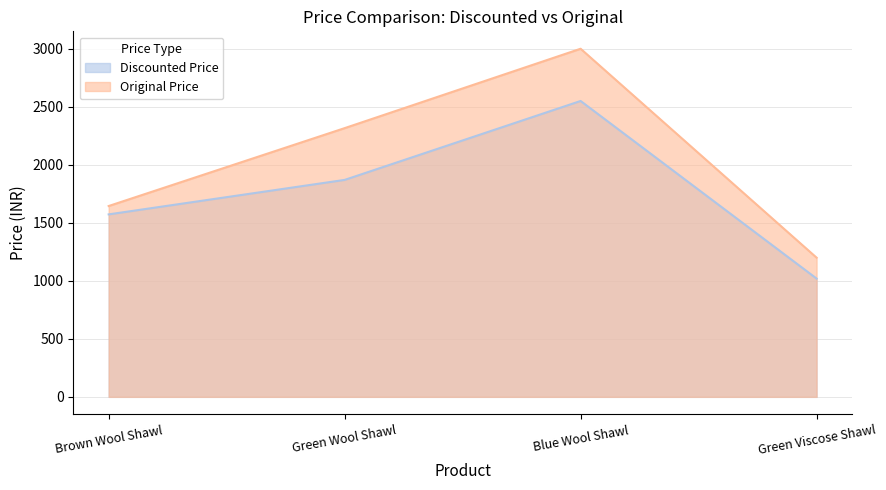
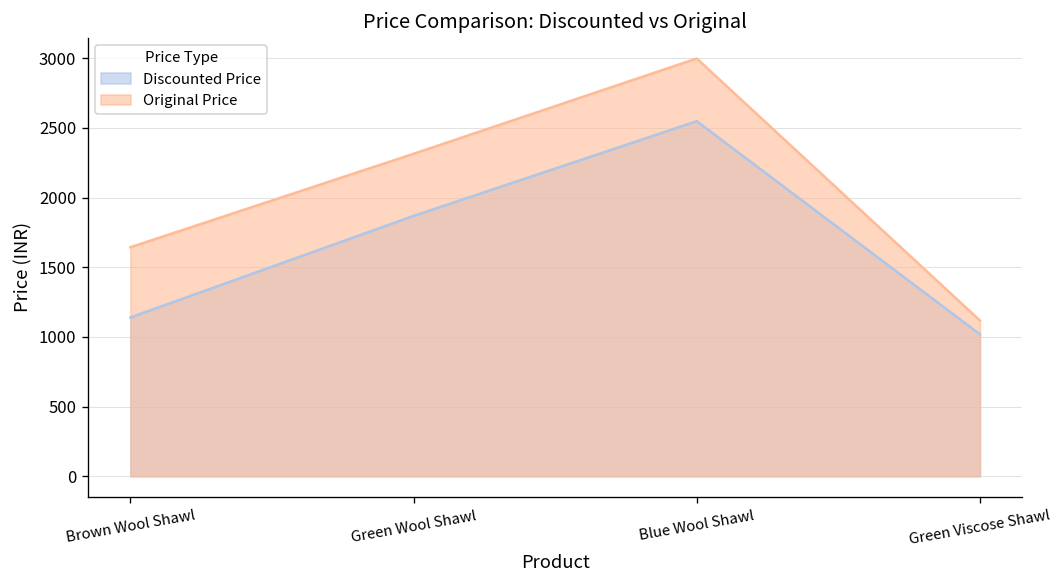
Discounted Price, Brown Wool Shawl: 1570 -> 1140
Original Price, Green Viscose Shawl: 1200 -> 1120
